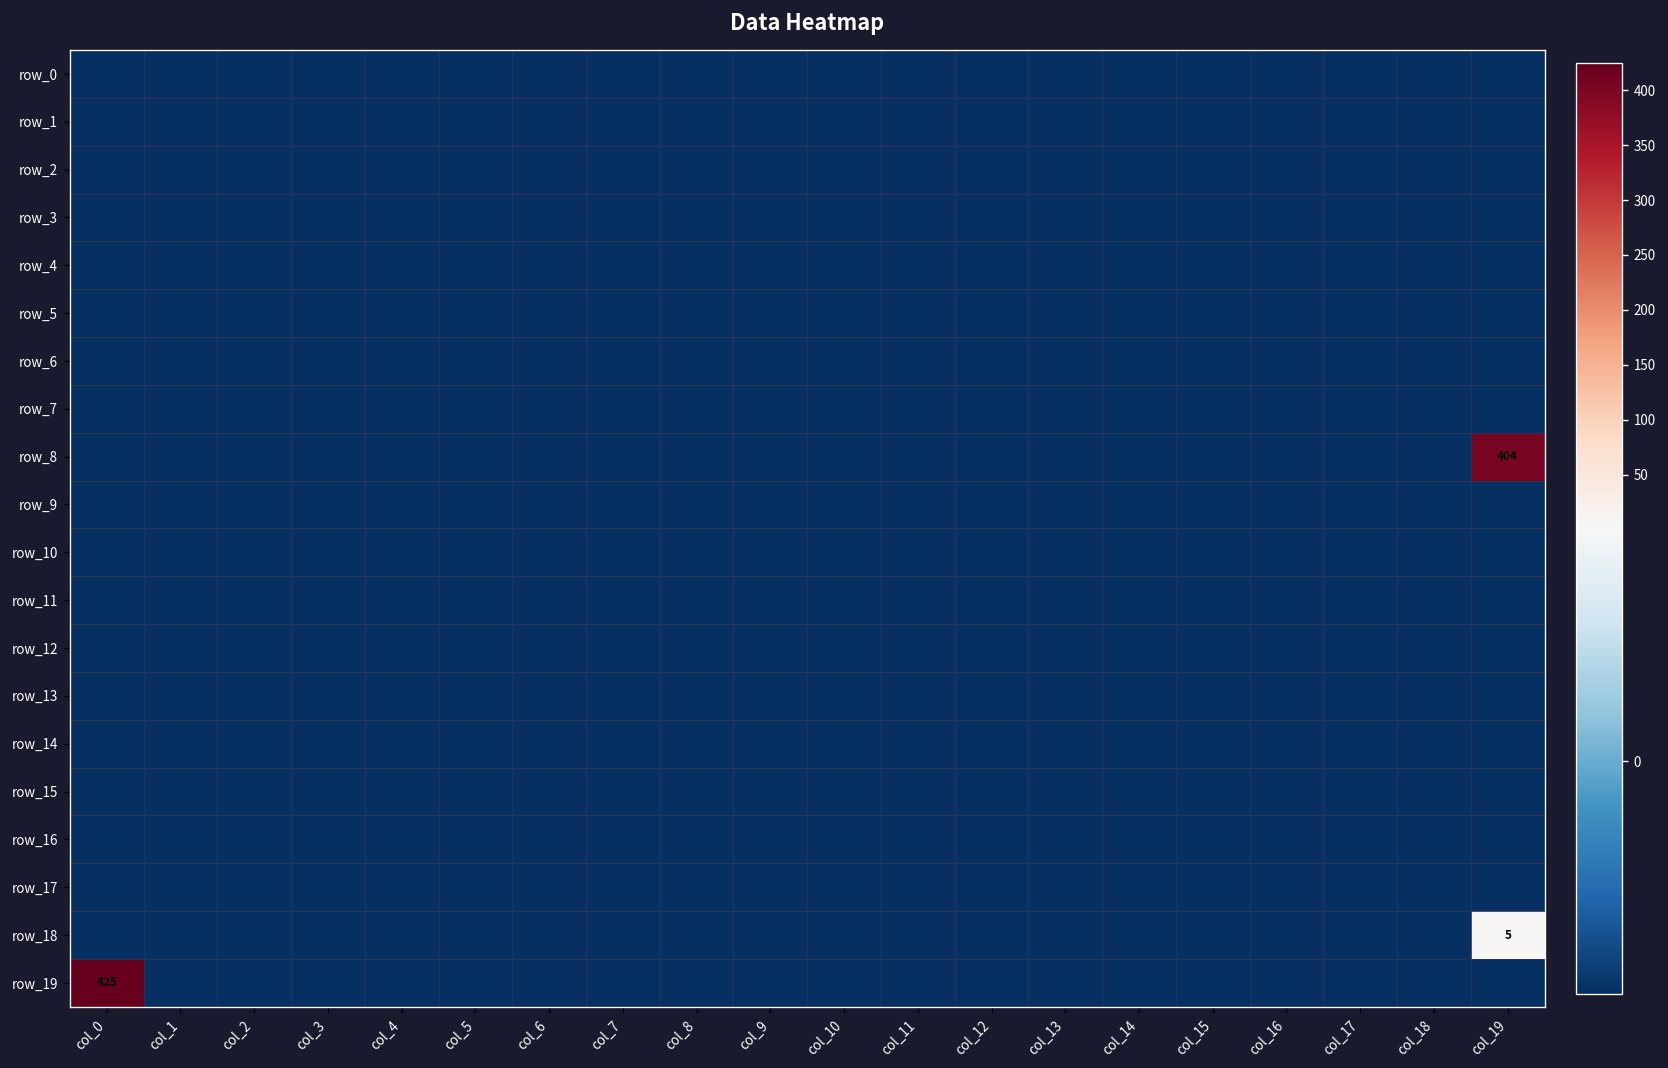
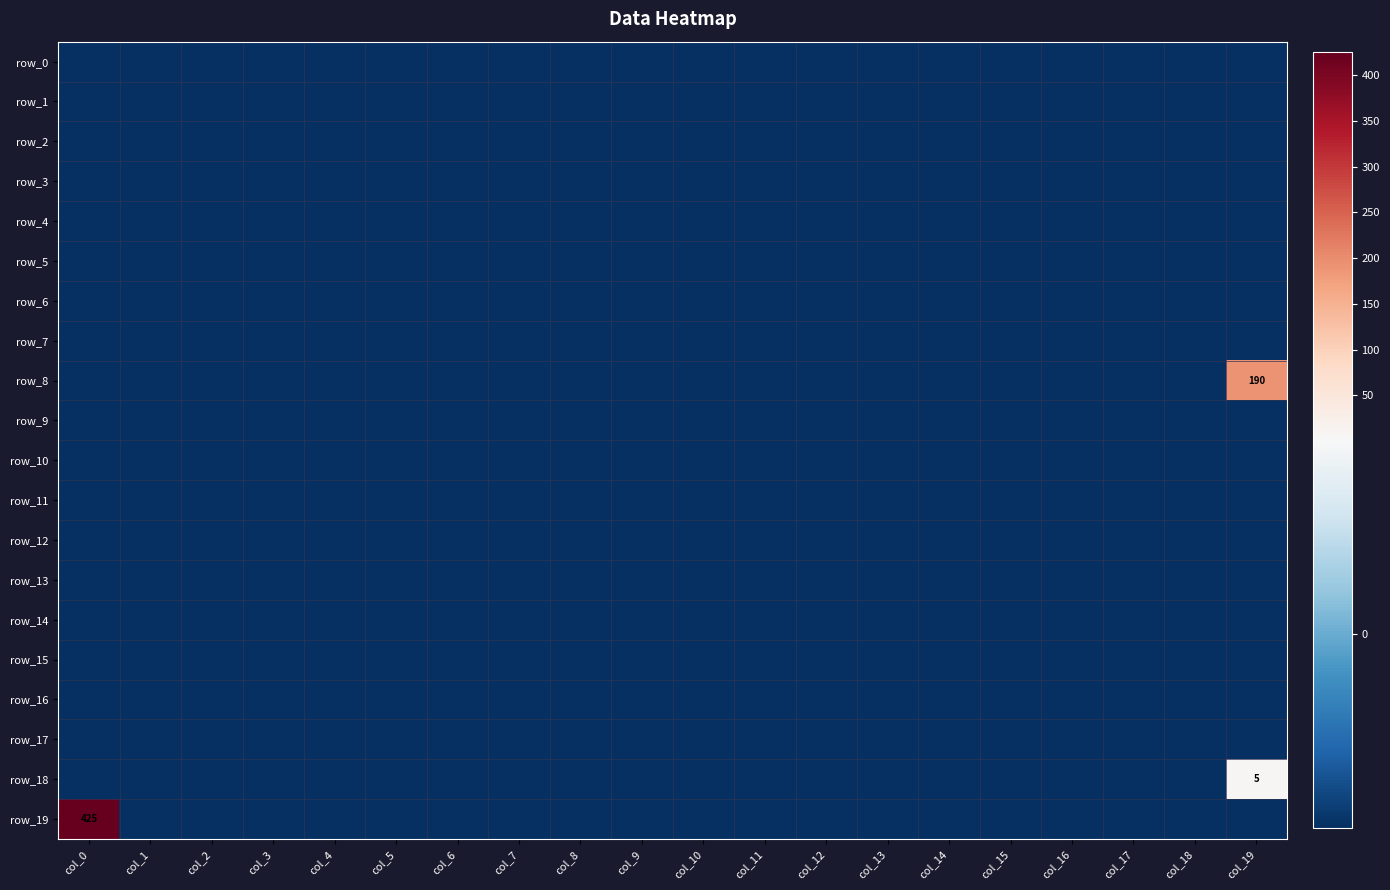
row_8, col_19: 404 -> 190
